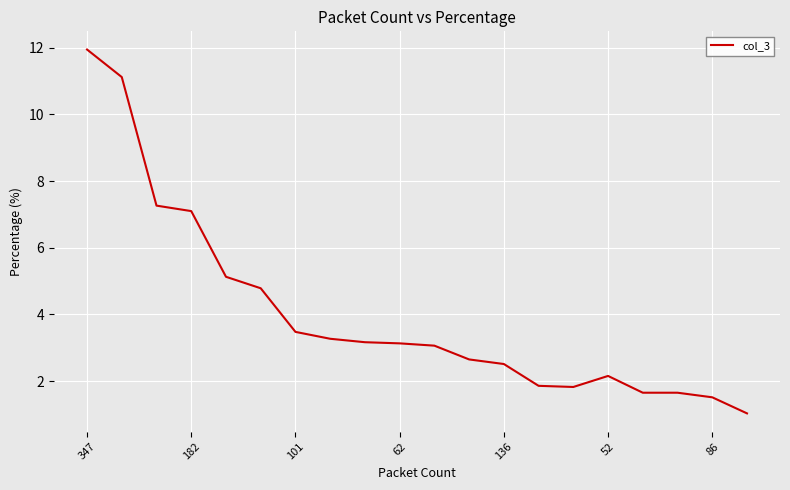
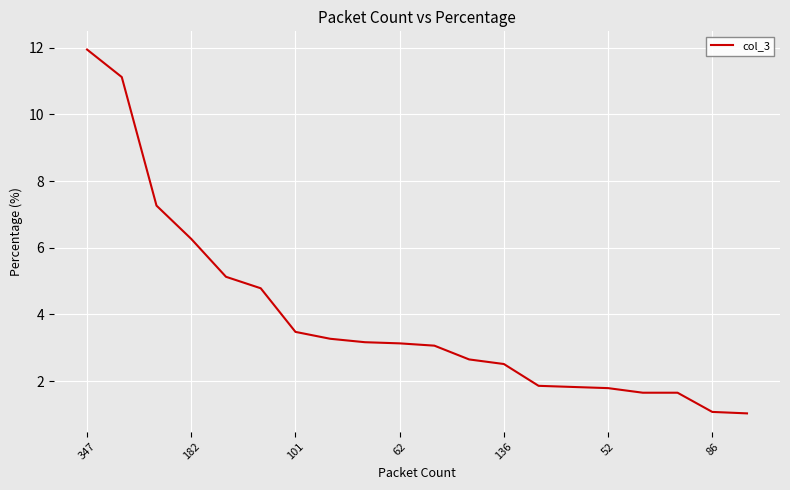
182: 7.1 -> 6.3
52: 2.2 -> 1.8
86: 1.5 -> 1.1
